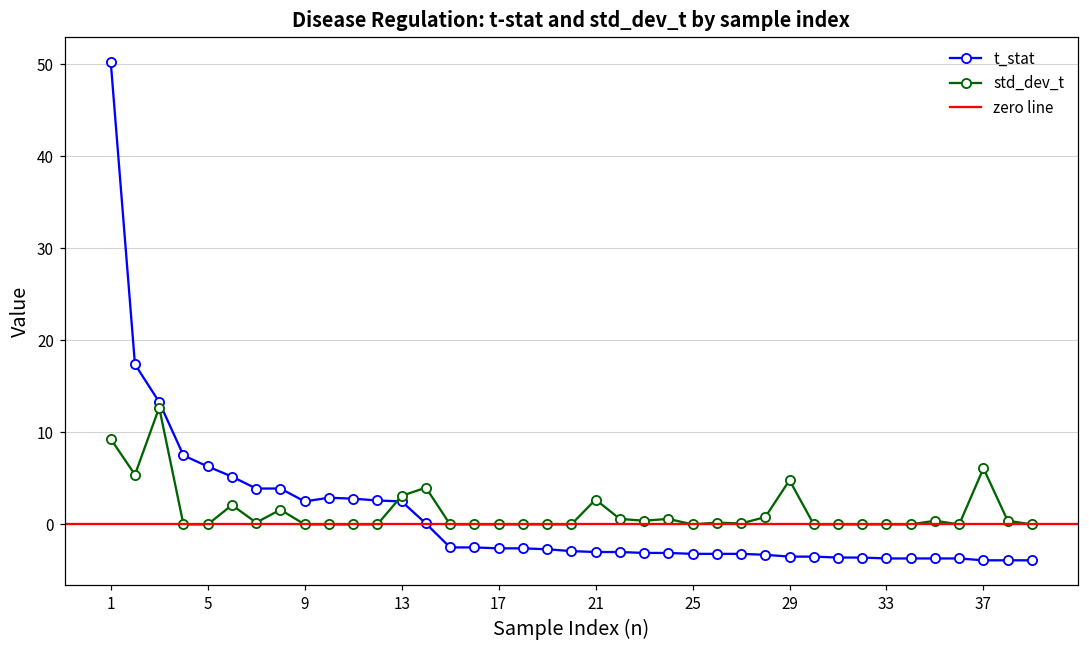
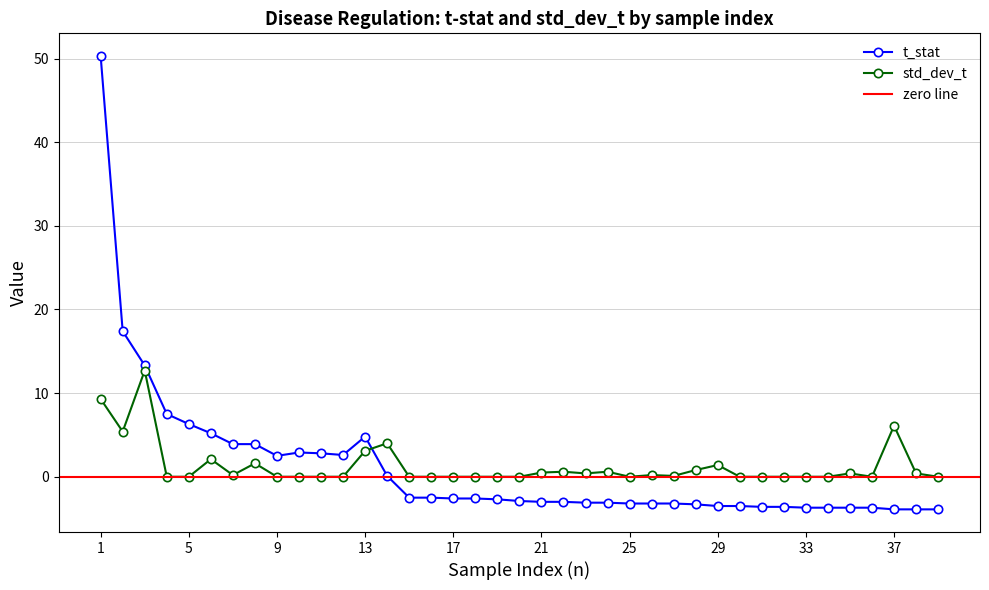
t_stat, 13: 3 -> 5
std_dev_t, 21: 3 -> 1
std_dev_t, 29: 5 -> 1
